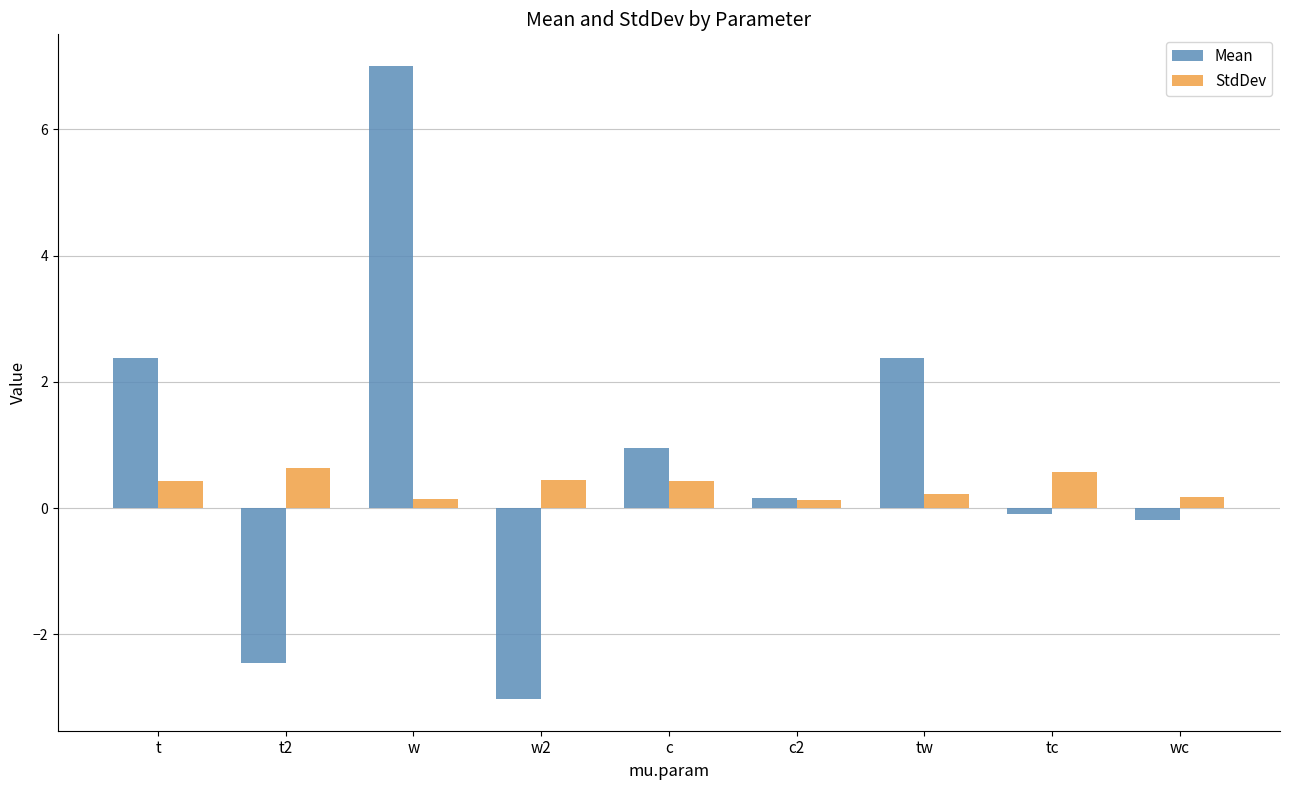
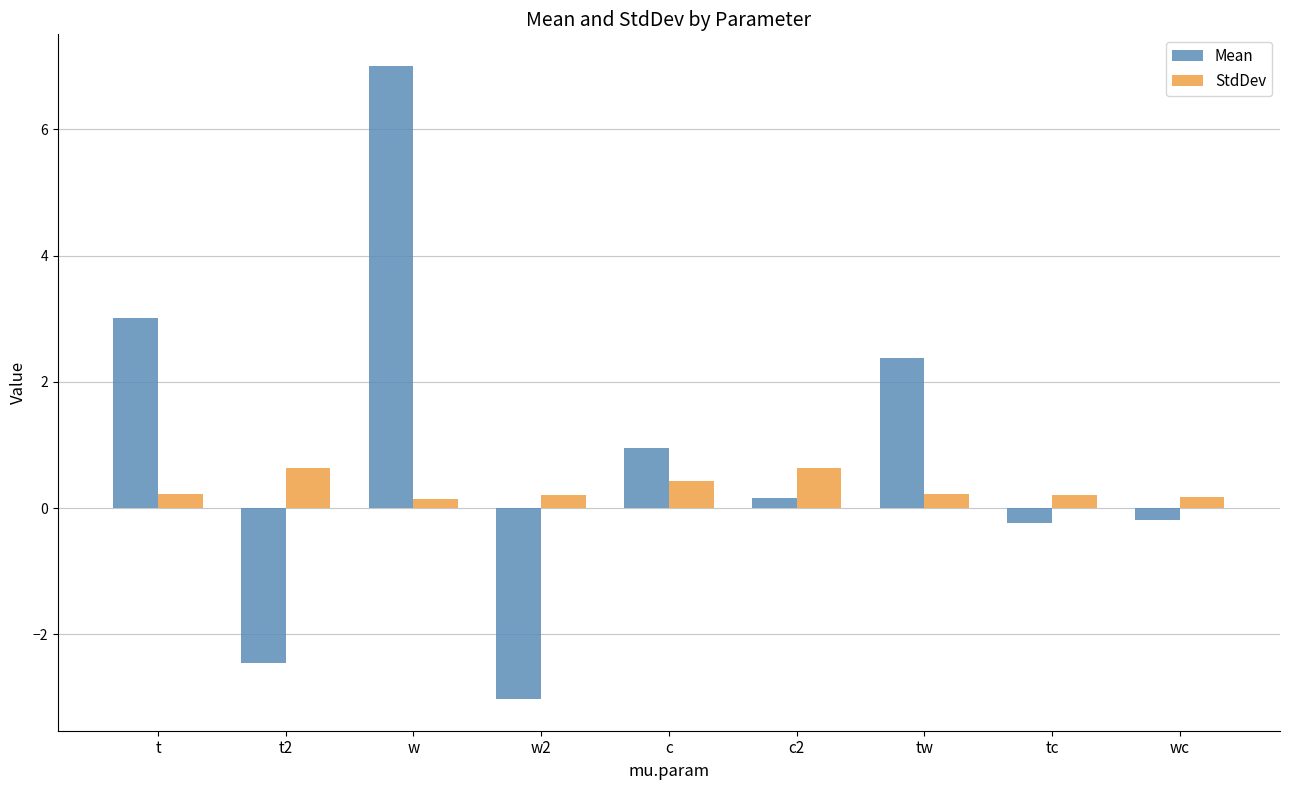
Mean, t: 2.4 -> 3.0
StdDev, t: 0.4 -> 0.2
StdDev, w2: 0.4 -> 0.2
StdDev, c2: 0.1 -> 0.6
Mean, tc: -0.1 -> -0.2
StdDev, tc: 0.6 -> 0.2
